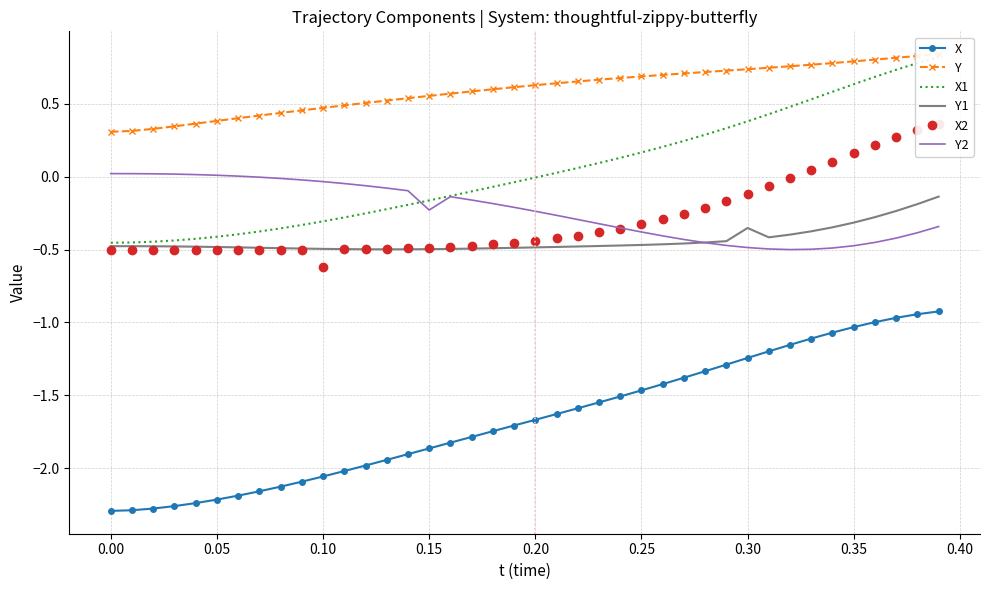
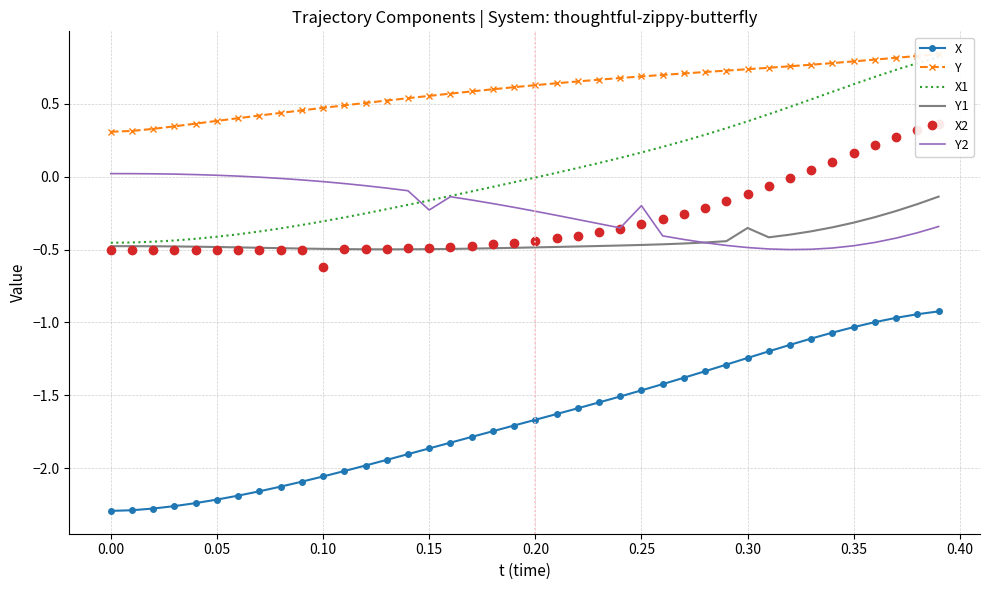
Y2, 0.25: -0.38 -> -0.20
